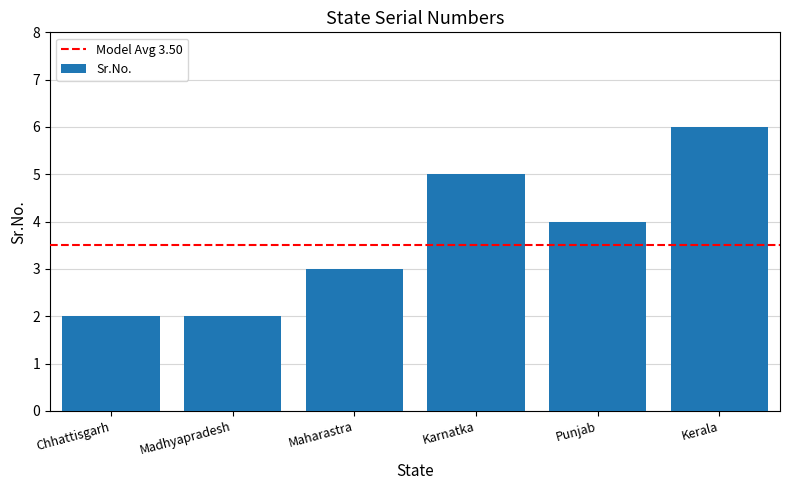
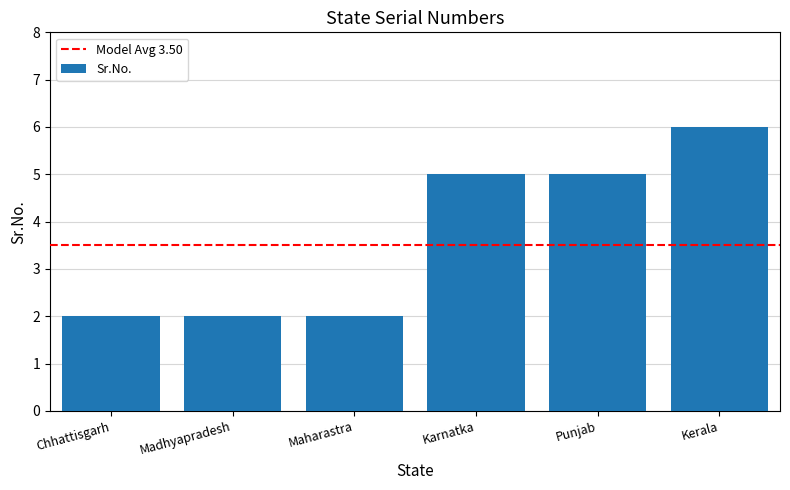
Maharastra: 3 -> 2
Punjab: 4 -> 5
